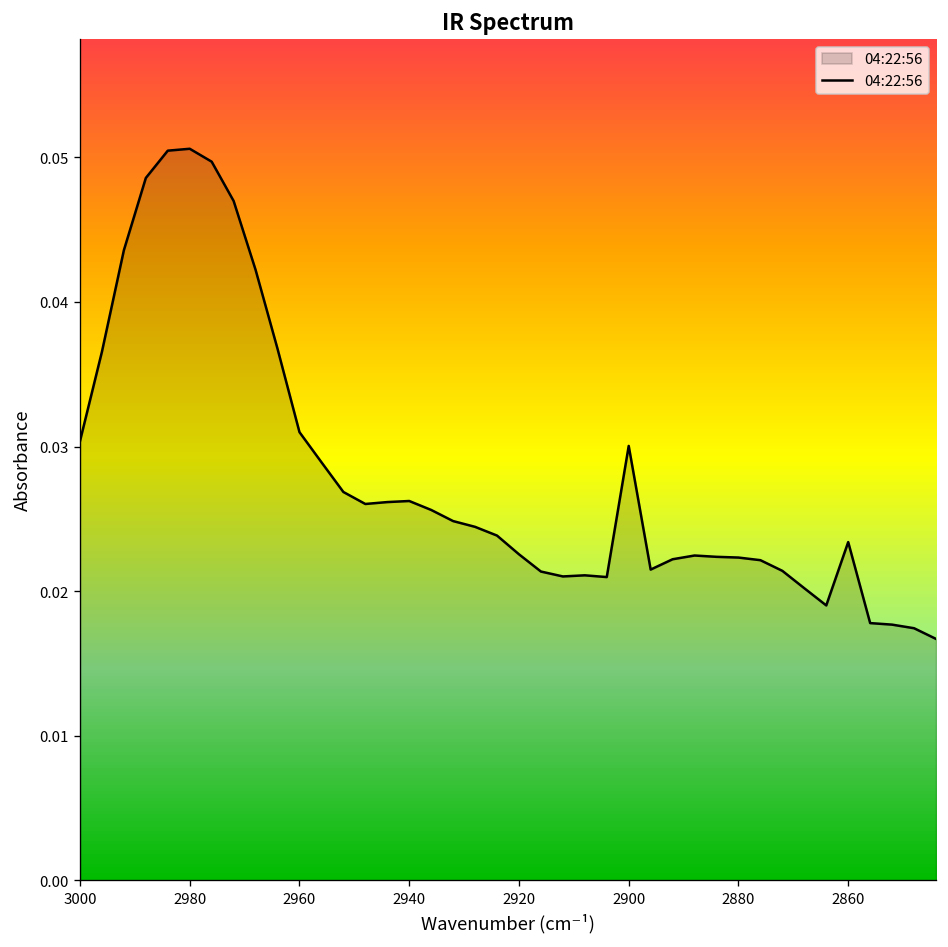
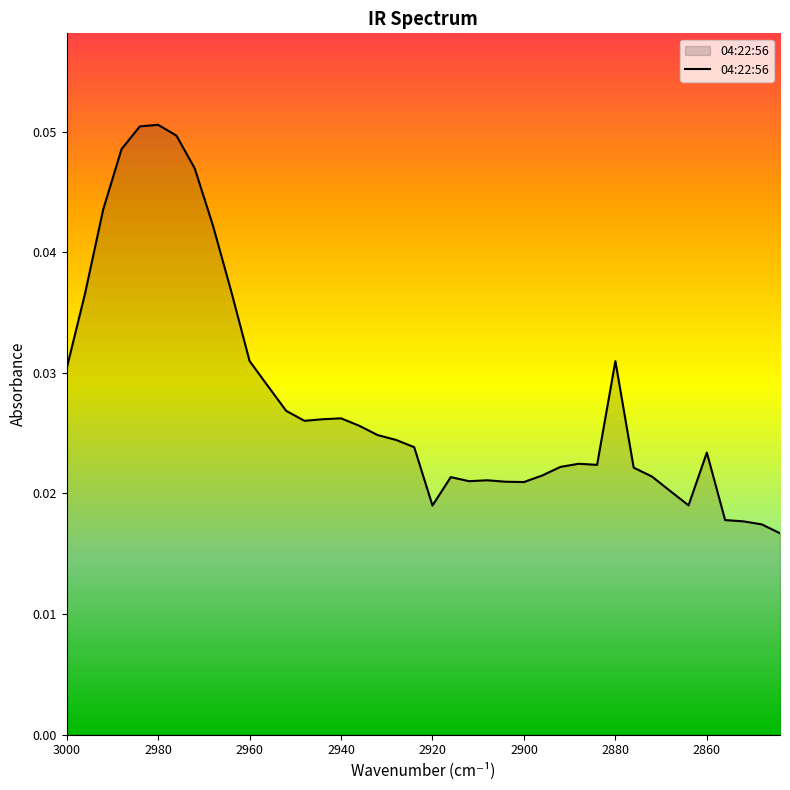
2920: 0.0226 -> 0.0190
2900: 0.0300 -> 0.0209
2880: 0.0223 -> 0.0310
